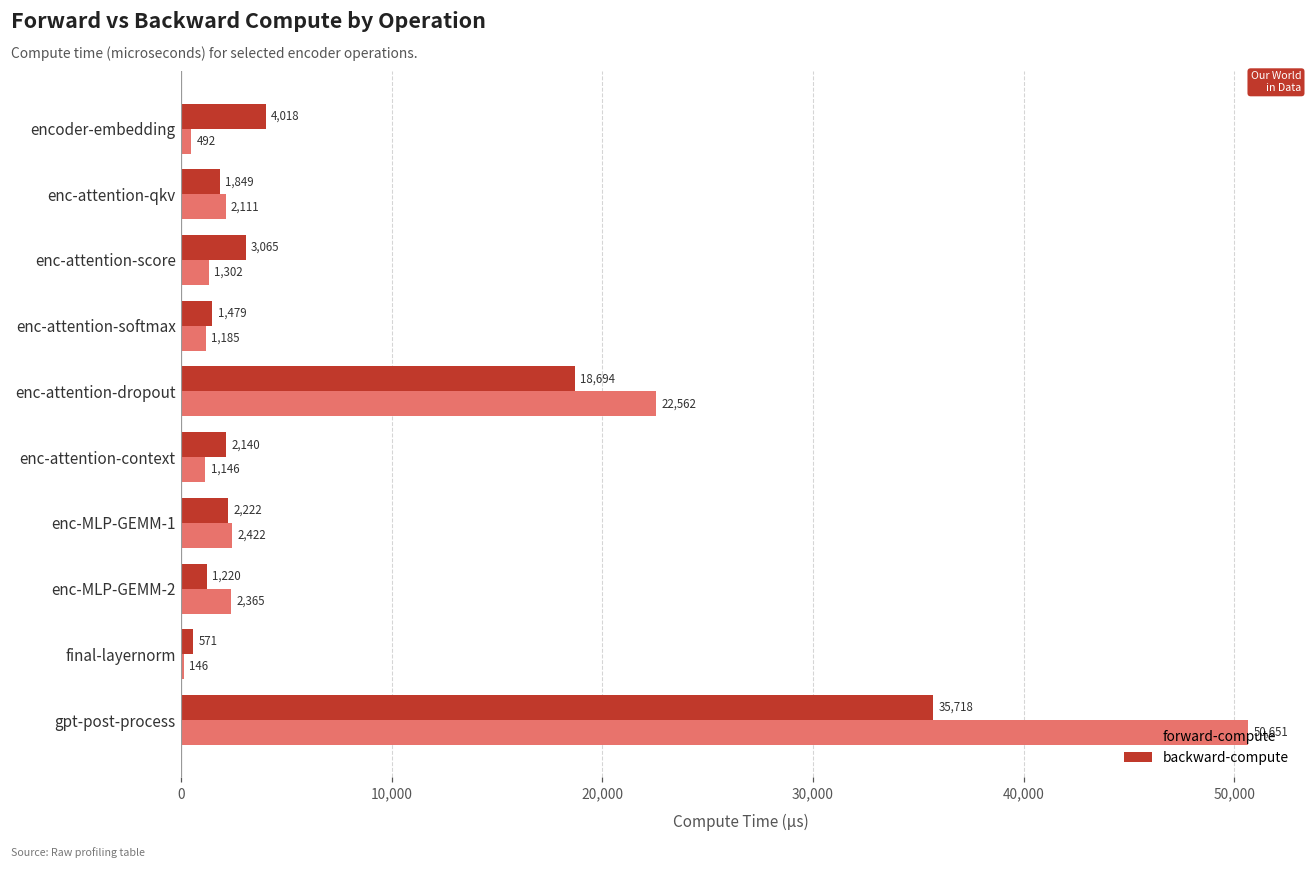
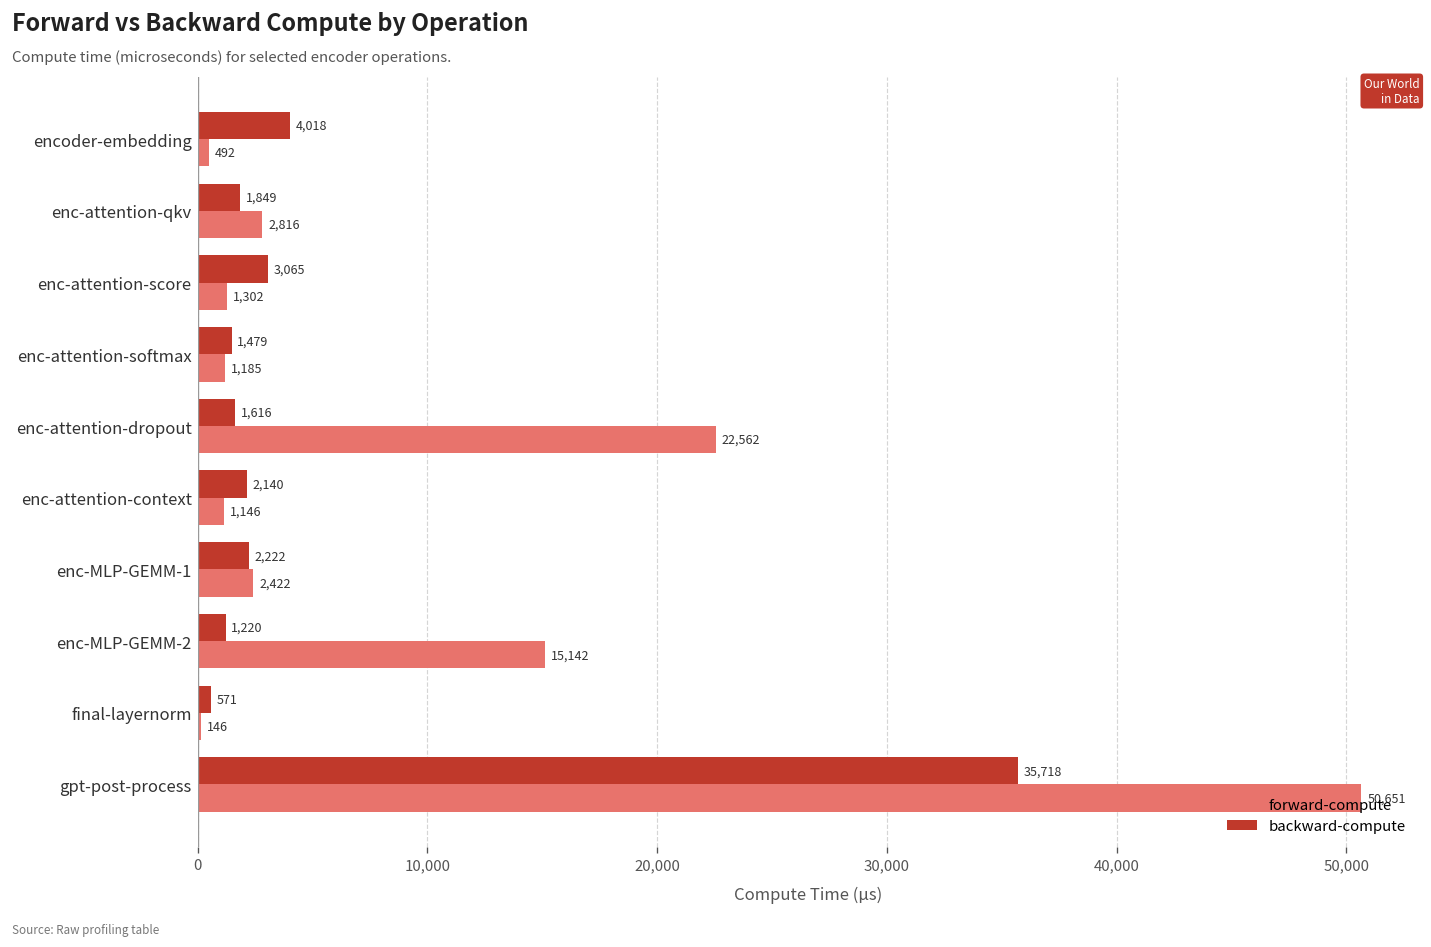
forward-compute, enc-attention-qkv: 2,111 -> 2,816
backward-compute, enc-attention-dropout: 18,694 -> 1,616
forward-compute, enc-MLP-GEMM-2: 2,365 -> 15,142
